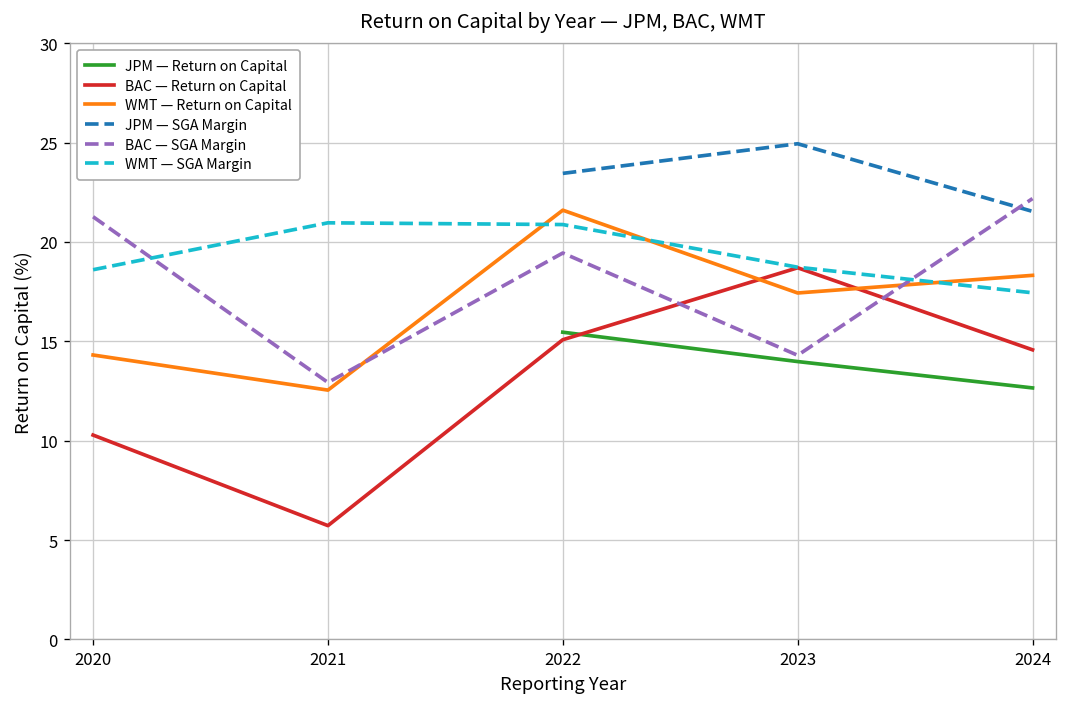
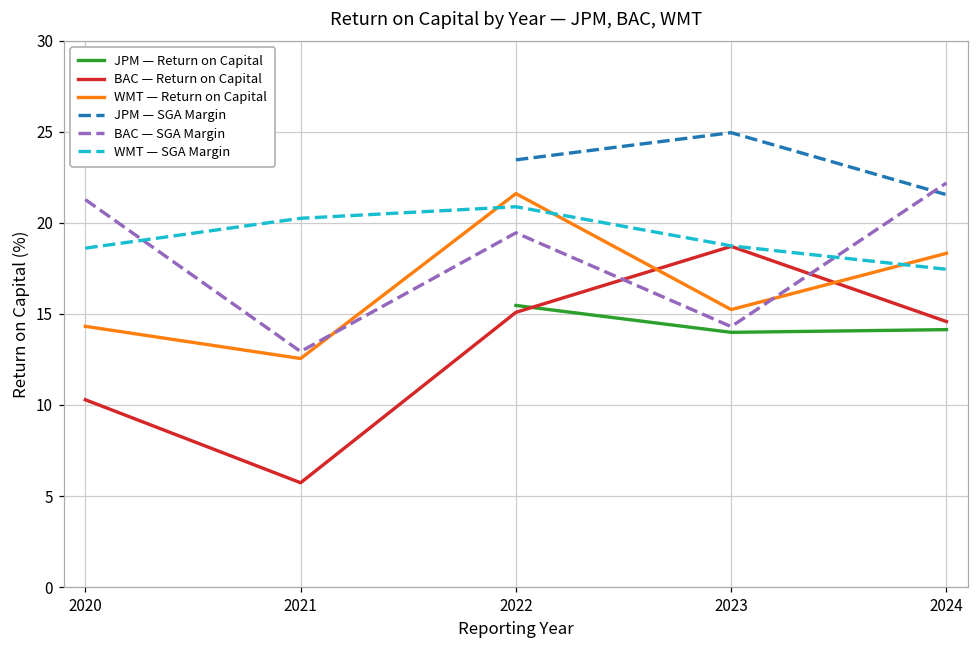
WMT — SGA Margin, 2021: 21.0 -> 20.2
WMT — Return on Capital, 2023: 17.4 -> 15.2
JPM — Return on Capital, 2024: 12.7 -> 14.1
